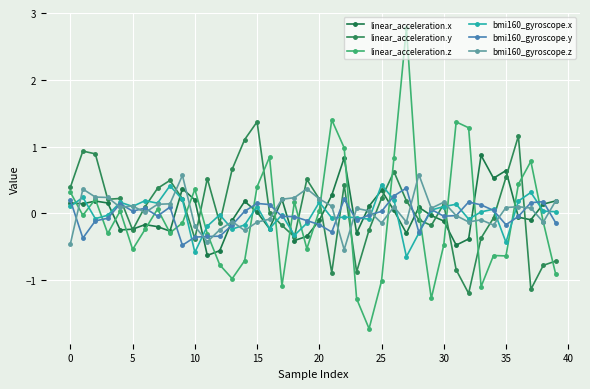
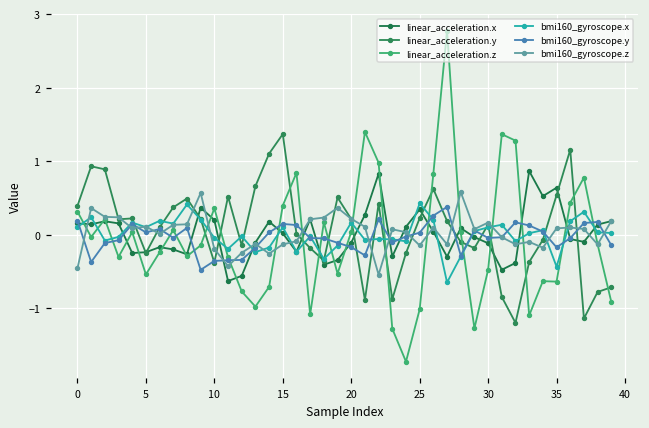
bmi160_gyroscope.x, 10: -0.6 -> 0.0
